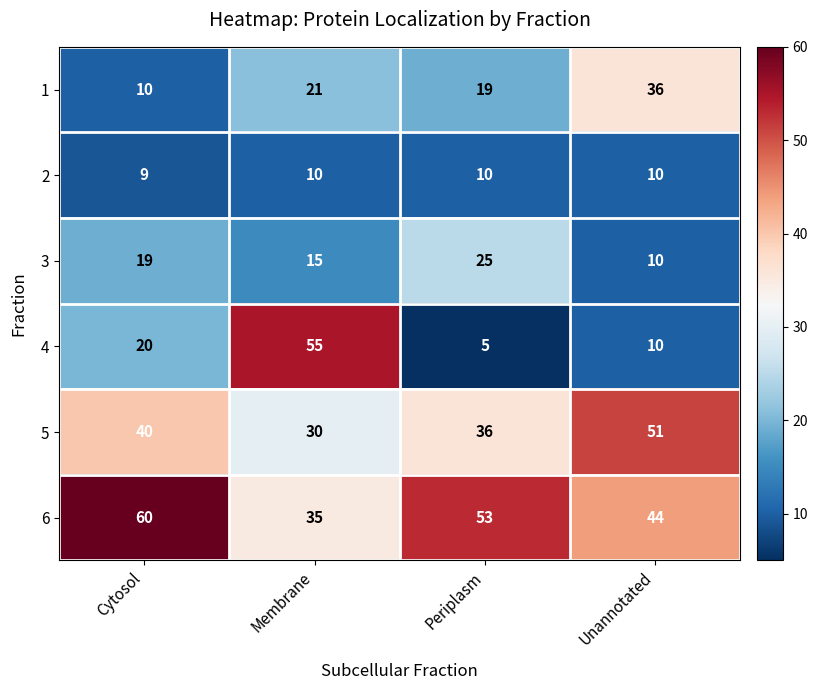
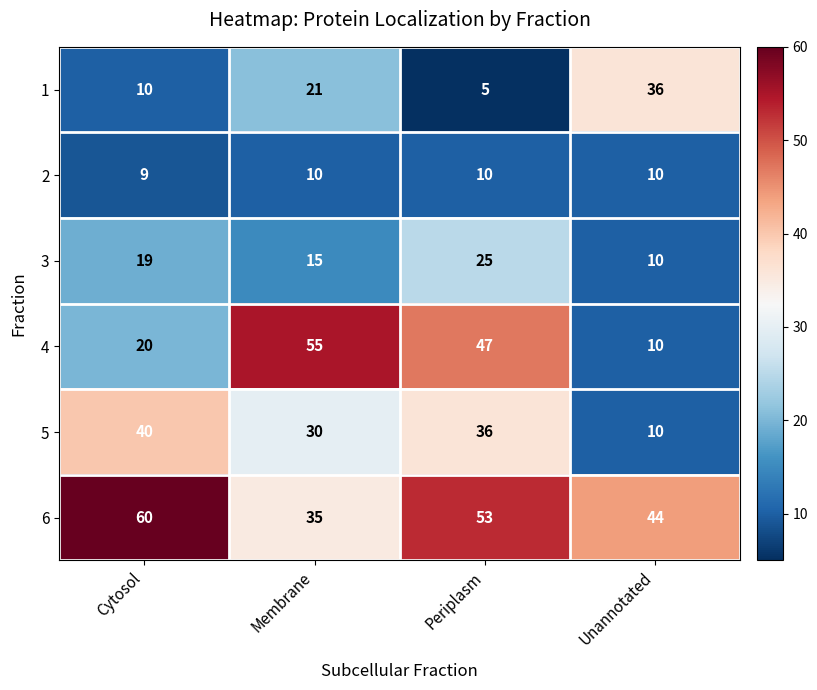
1, Periplasm: 19 -> 5
4, Periplasm: 5 -> 47
5, Unannotated: 51 -> 10
